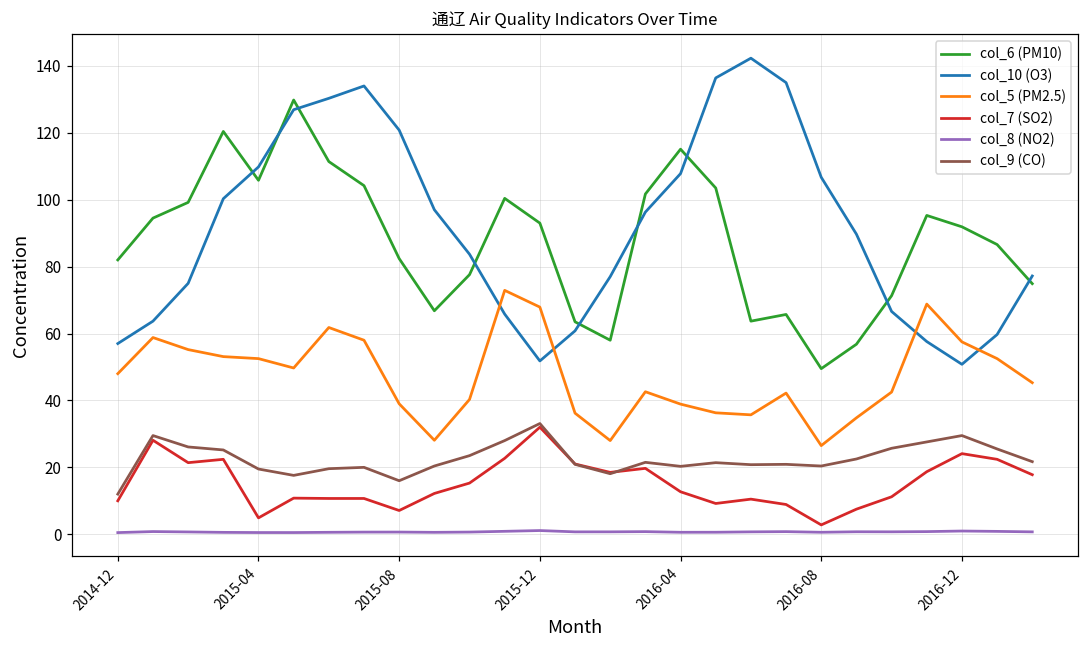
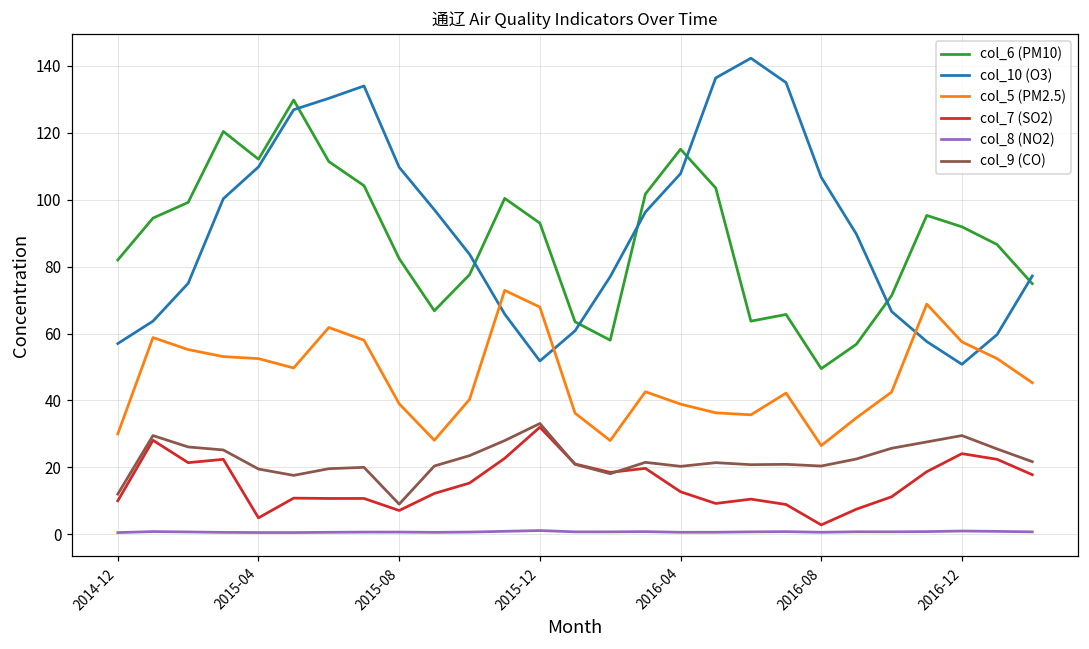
col_5 (PM2.5), 2014-12: 48 -> 30
col_6 (PM10), 2015-04: 106 -> 112
col_10 (O3), 2015-08: 121 -> 110
col_9 (CO), 2015-08: 16 -> 9
